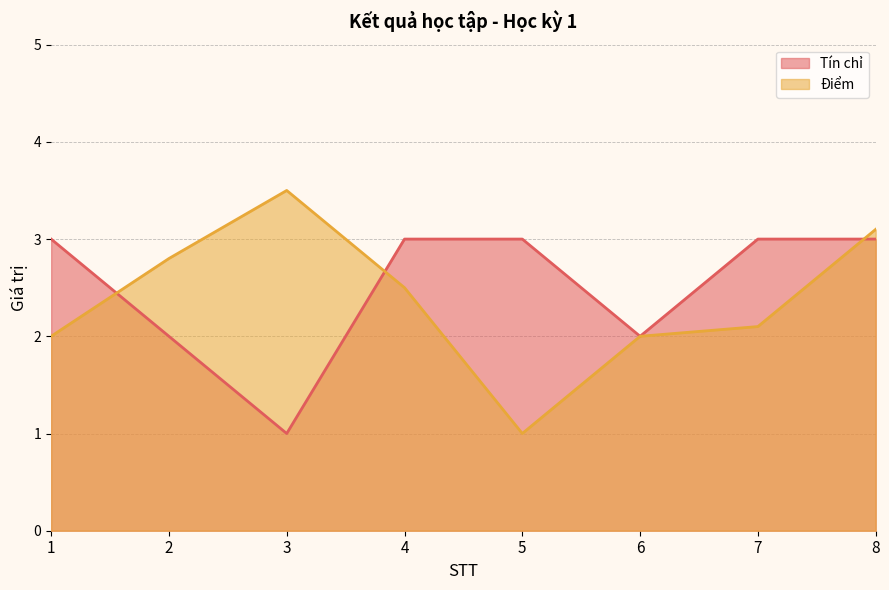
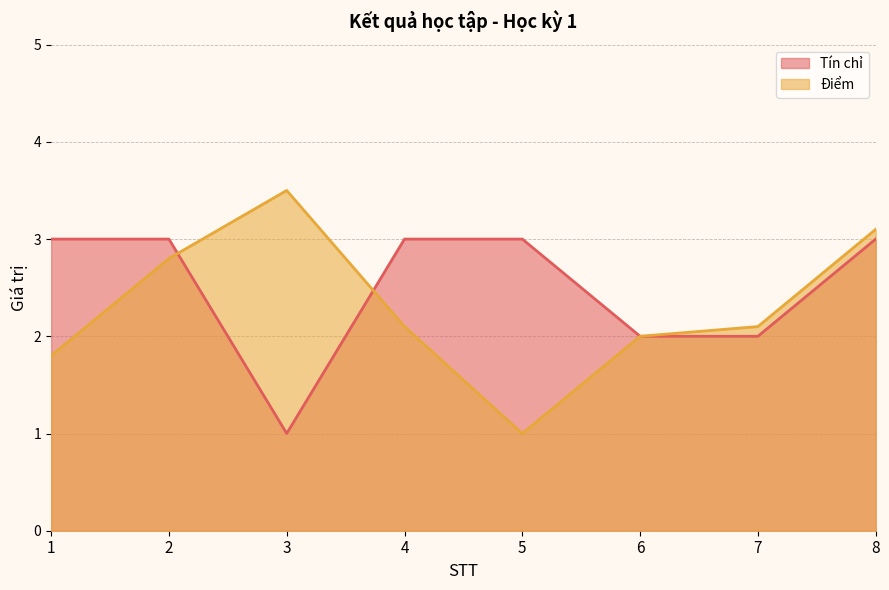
Điểm, 1: 2.0 -> 1.8
Tín chỉ, 2: 2 -> 3
Điểm, 4: 2.5 -> 2.1
Tín chỉ, 7: 3 -> 2
